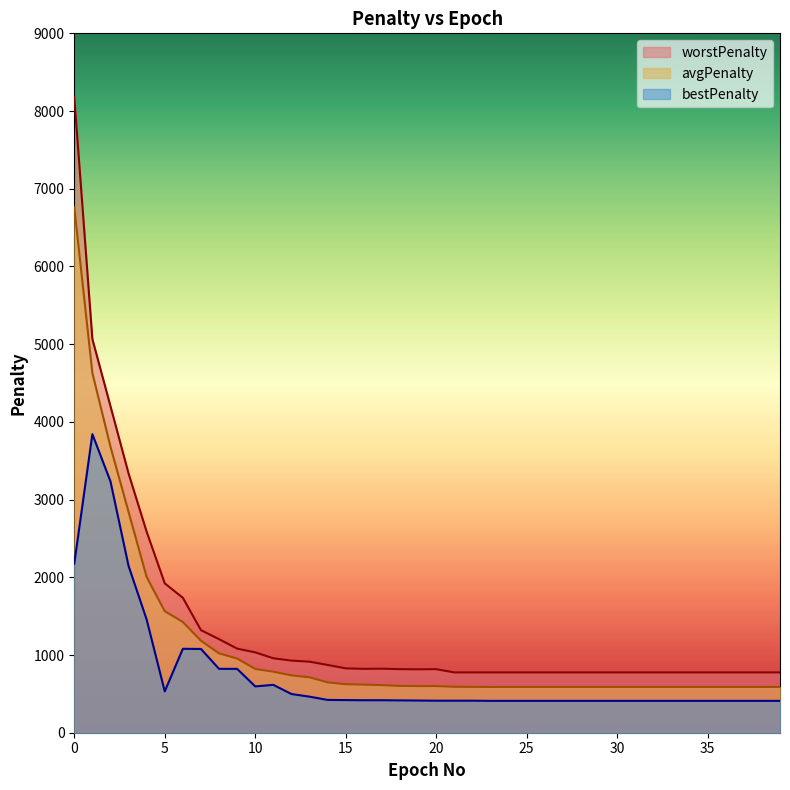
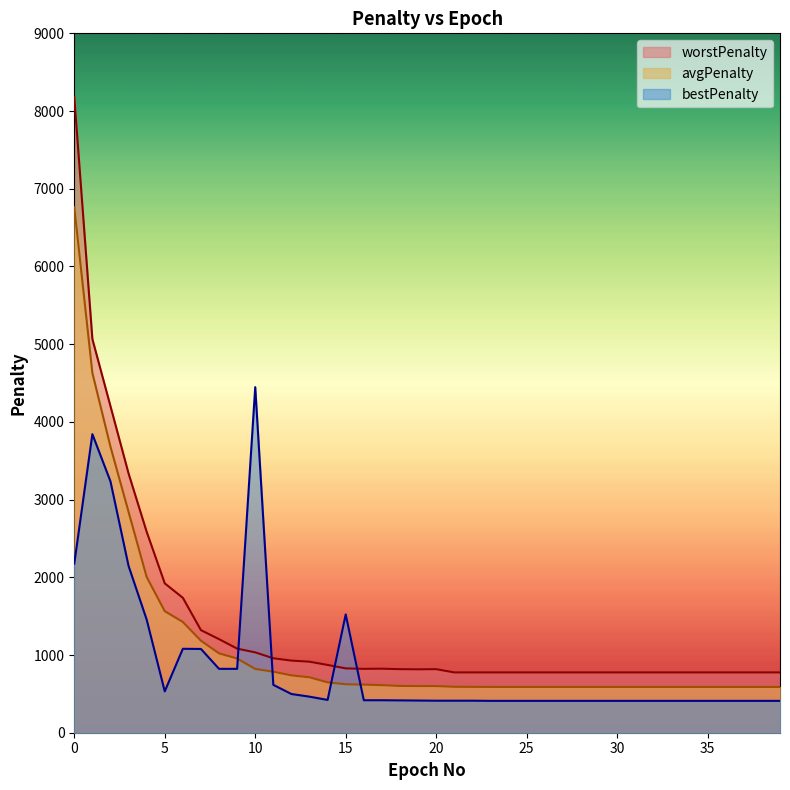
bestPenalty, 10: 600 -> 4400
bestPenalty, 15: 400 -> 1500
